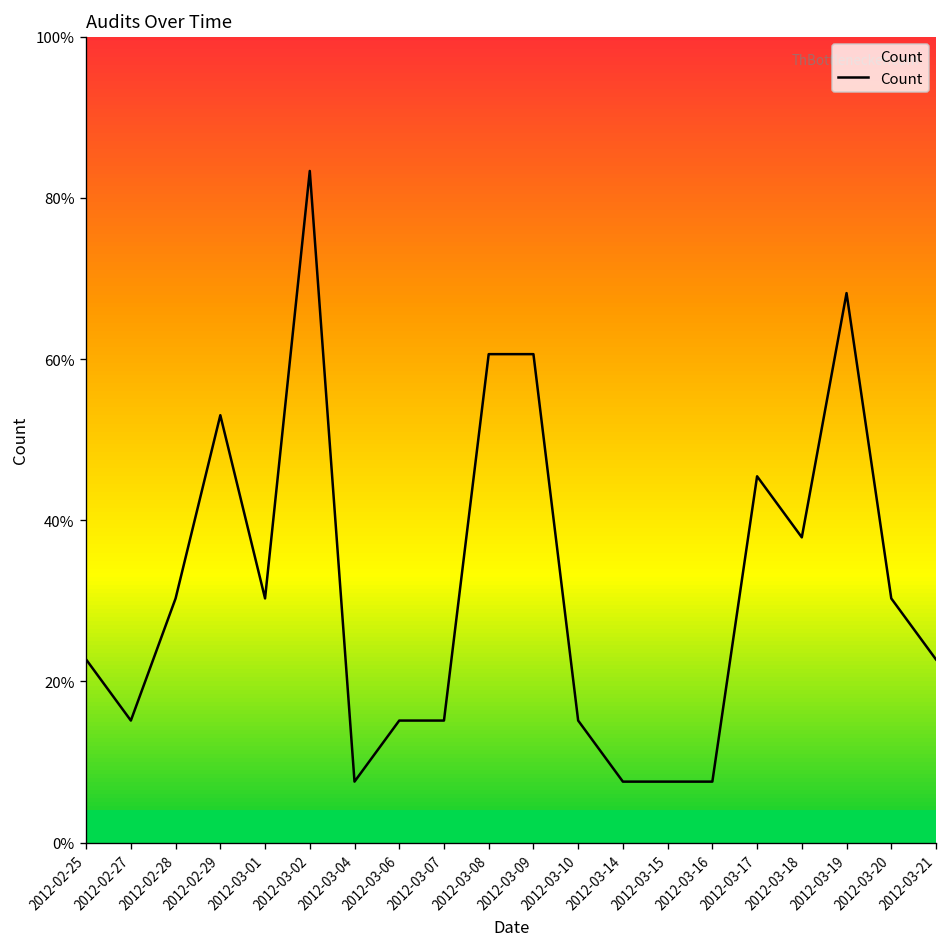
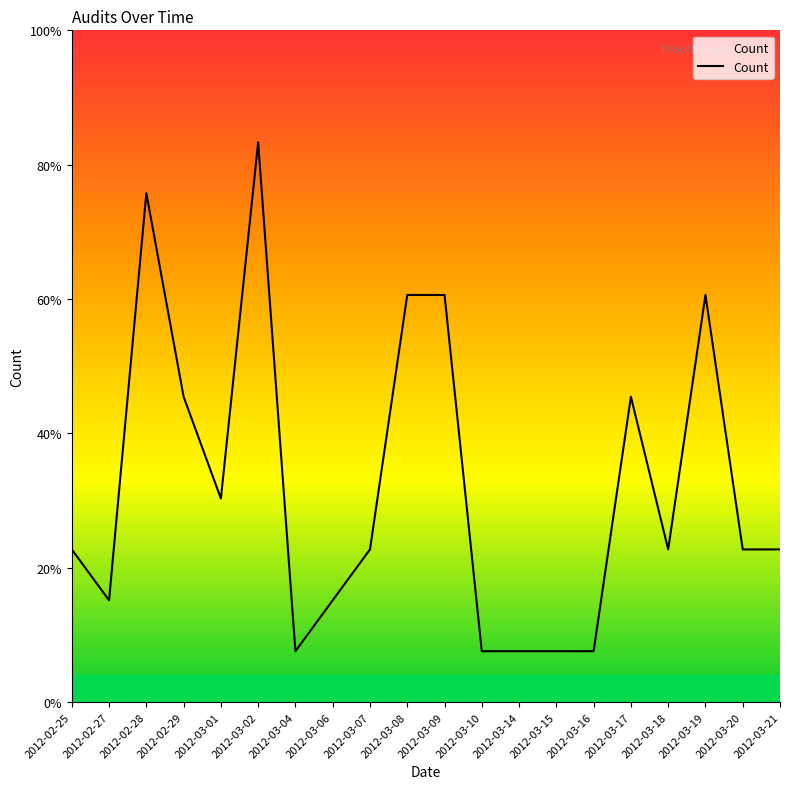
2012-02-28: 30% -> 76%
2012-02-29: 53% -> 45%
2012-03-07: 15% -> 23%
2012-03-10: 15% -> 8%
2012-03-18: 38% -> 23%
2012-03-19: 68% -> 61%
2012-03-20: 30% -> 23%
